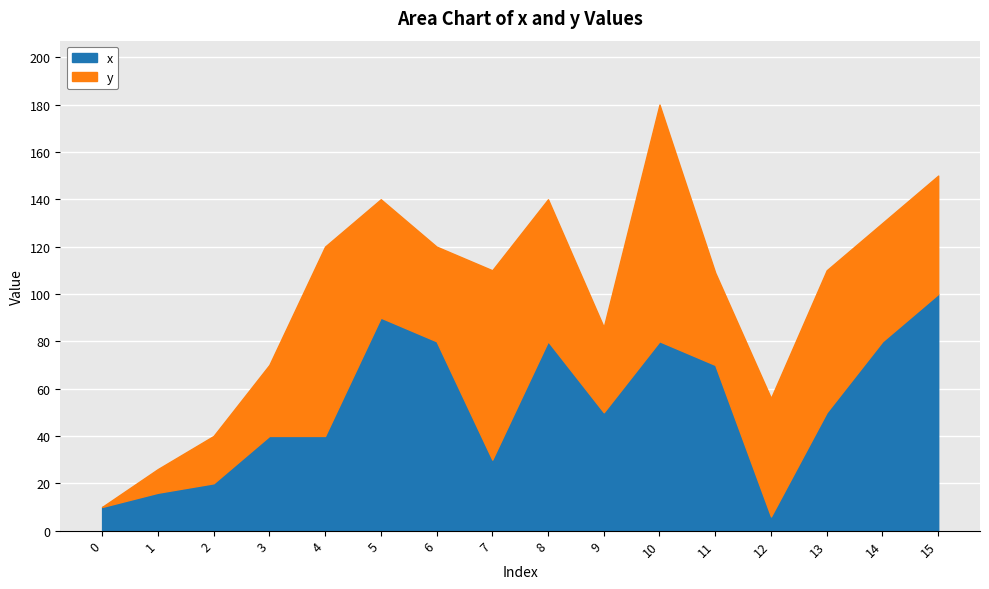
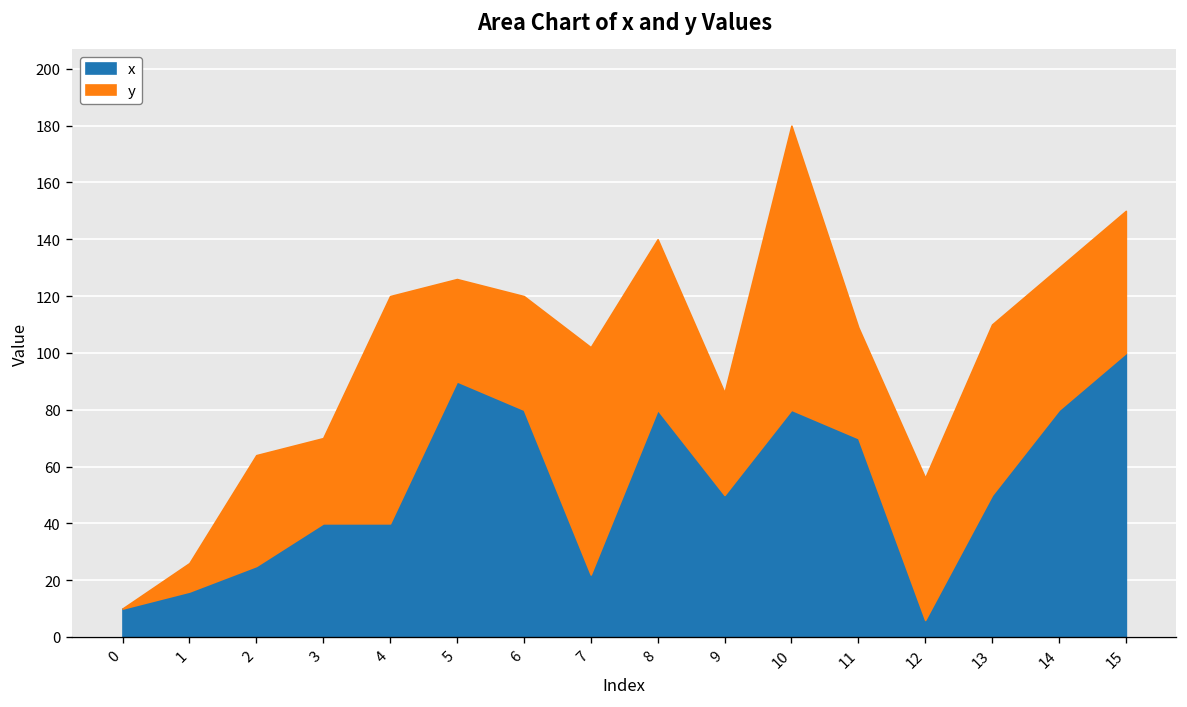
x, 2: 20 -> 25
y, 2: 20 -> 39
y, 5: 50 -> 36
x, 7: 30 -> 22
